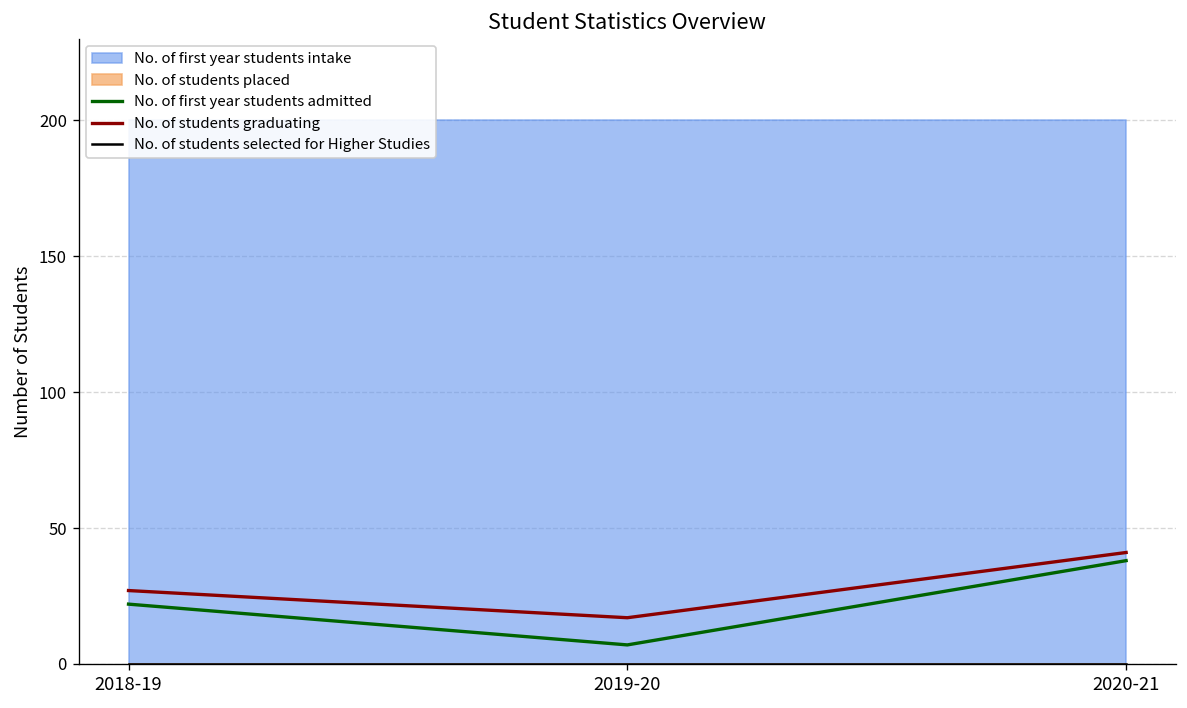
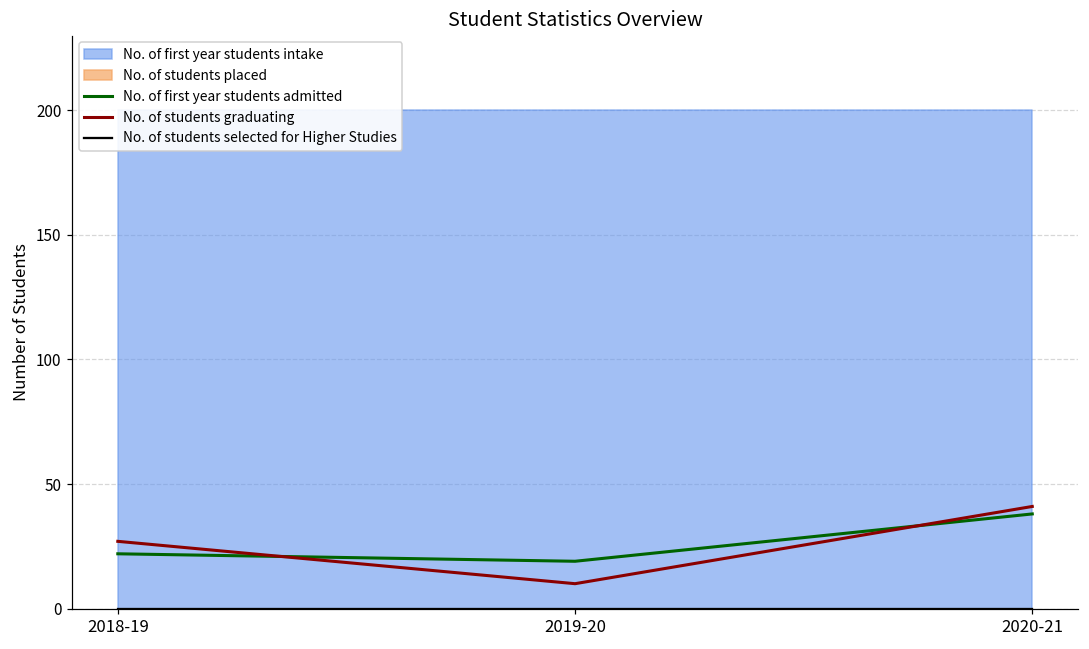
No. of first year students admitted, 2019-20: 7 -> 19
No. of students graduating, 2019-20: 17 -> 10
